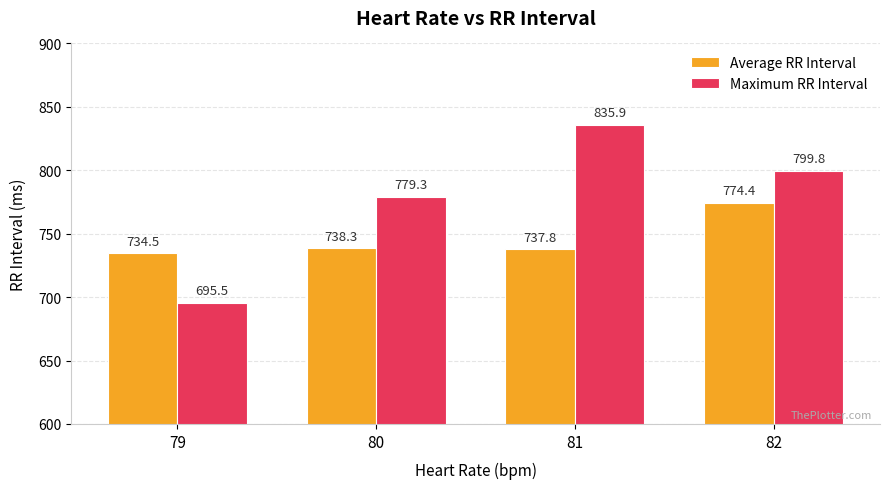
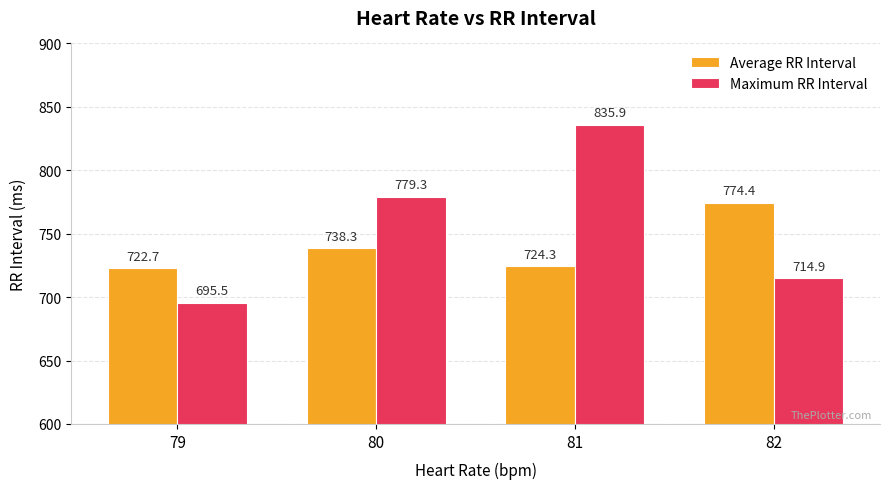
Average RR Interval, 79: 734.5 -> 722.7
Average RR Interval, 81: 737.8 -> 724.3
Maximum RR Interval, 82: 799.8 -> 714.9
